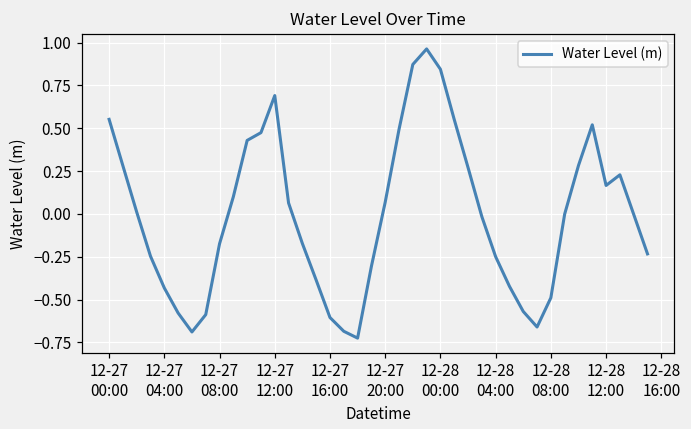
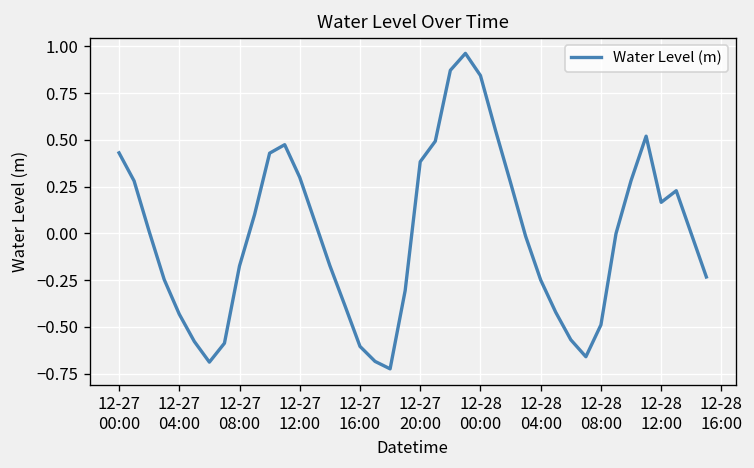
12-27 00:00: 0.55 -> 0.43
12-27 12:00: 0.69 -> 0.30
12-27 20:00: 0.07 -> 0.38
